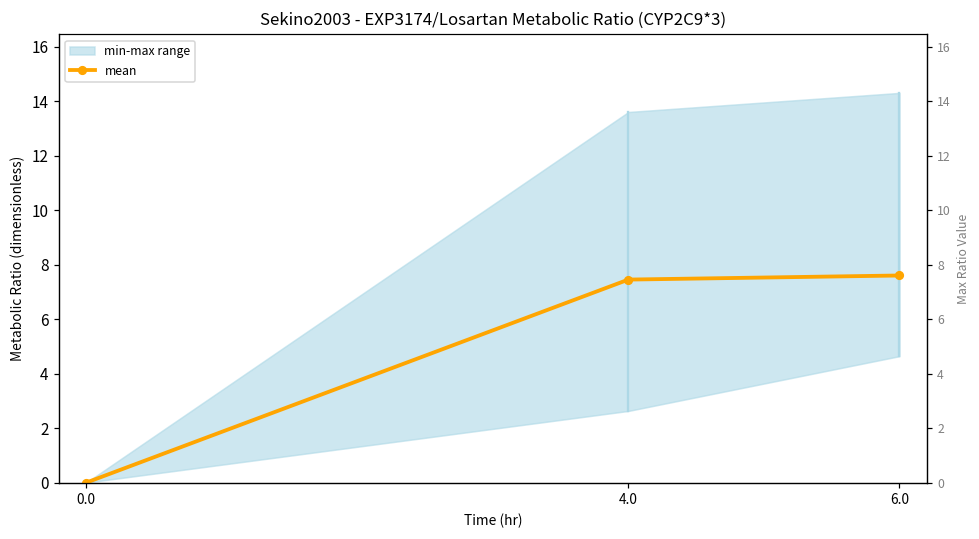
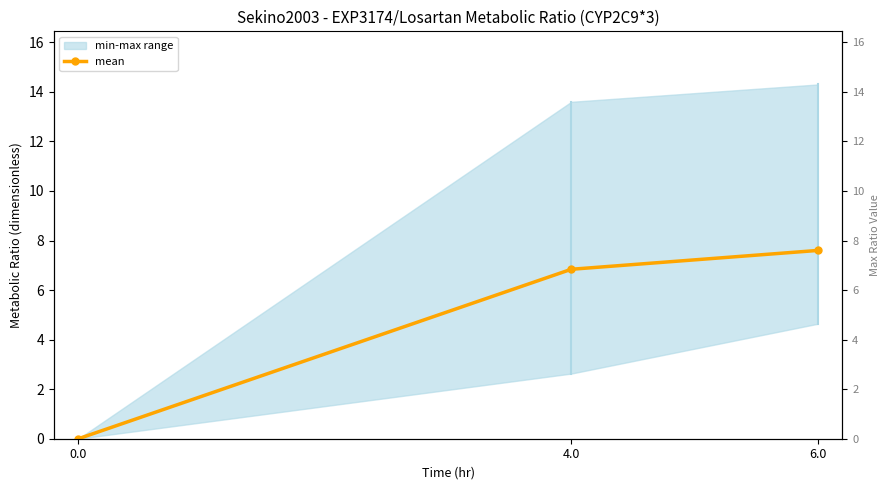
mean, 4.0: 7.5 -> 6.8
